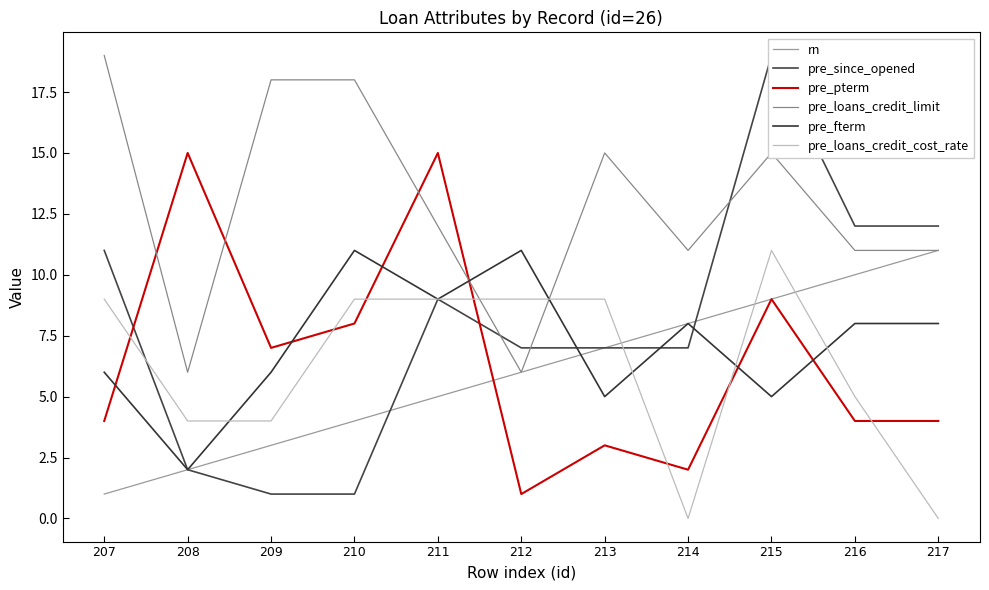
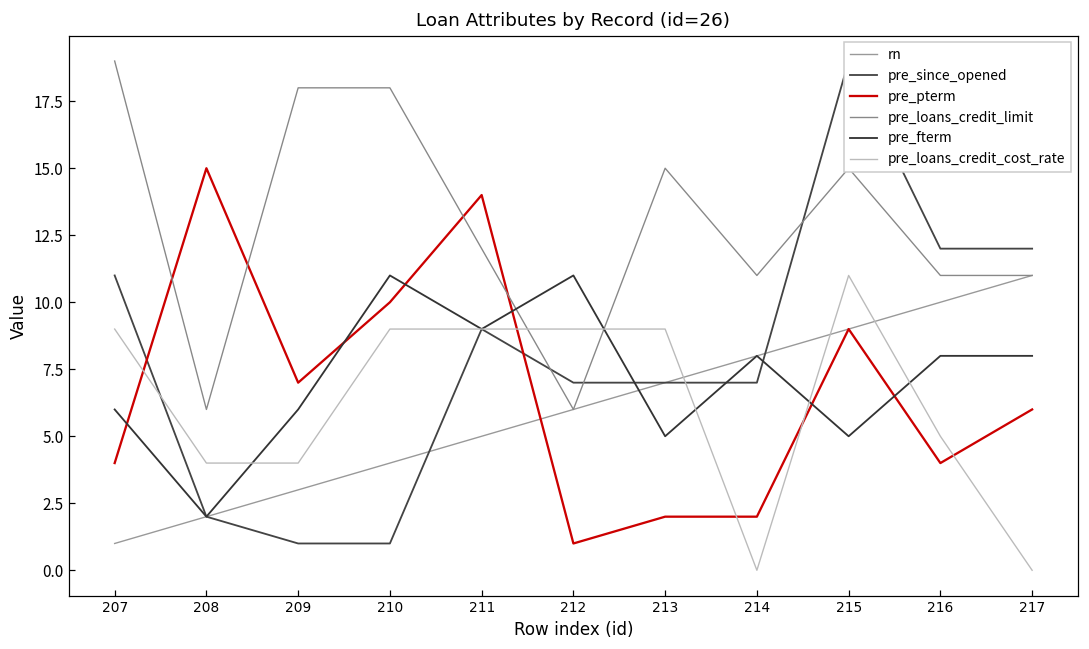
pre_pterm, 210: 8 -> 10
pre_pterm, 211: 15 -> 14
pre_pterm, 213: 3 -> 2
pre_pterm, 217: 4 -> 6
